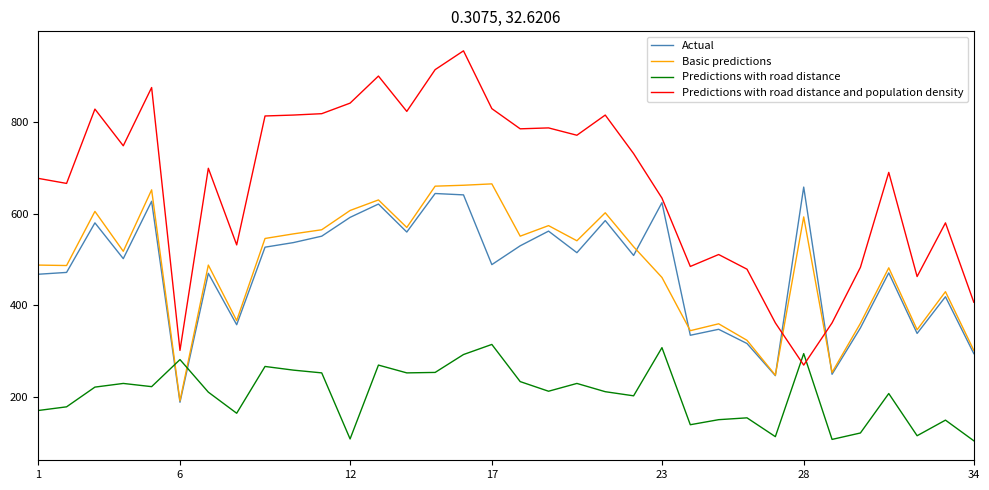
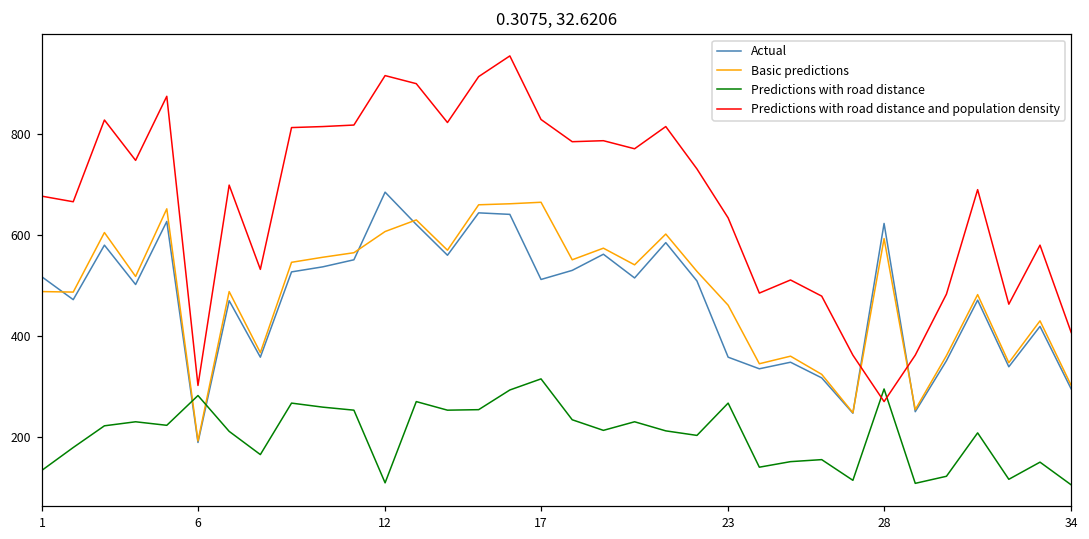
Actual, 1: 470 -> 520
Predictions with road distance, 1: 170 -> 130
Actual, 12: 590 -> 690
Predictions with road distance and population density, 12: 840 -> 920
Actual, 17: 490 -> 510
Actual, 23: 620 -> 360
Predictions with road distance, 23: 310 -> 270
Actual, 28: 660 -> 620
